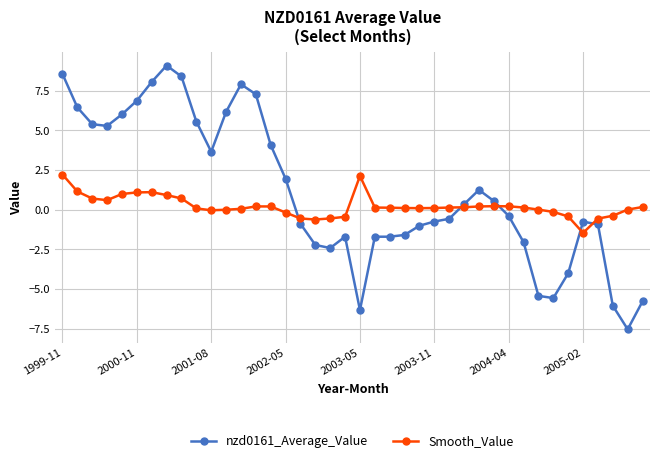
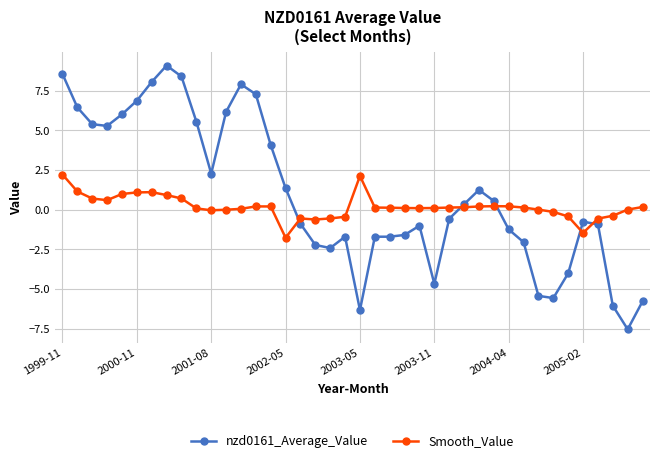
nzd0161_Average_Value, 2001-08: 3.7 -> 2.3
nzd0161_Average_Value, 2002-05: 1.9 -> 1.4
Smooth_Value, 2002-05: -0.2 -> -1.8
nzd0161_Average_Value, 2003-11: -0.8 -> -4.7
nzd0161_Average_Value, 2004-04: -0.4 -> -1.2
